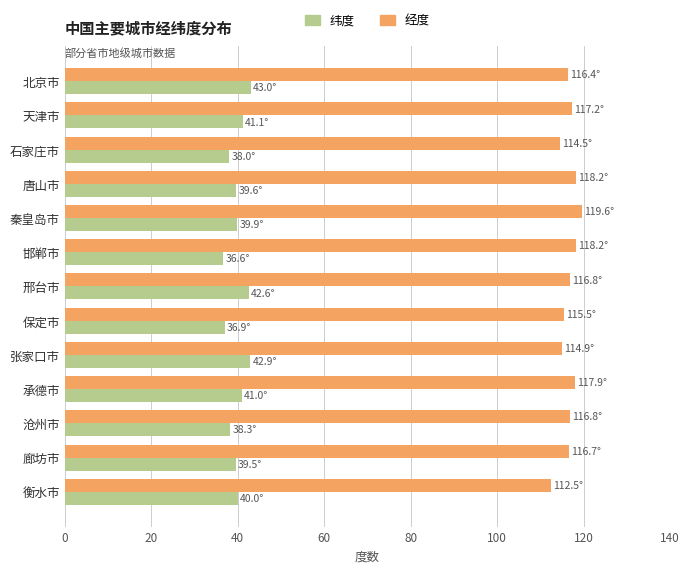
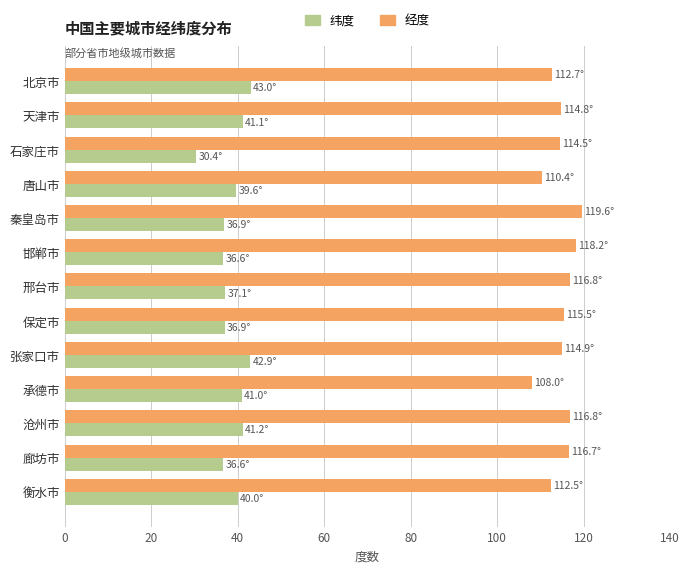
经度, 北京市: 116.4° -> 112.7°
经度, 天津市: 117.2° -> 114.8°
纬度, 石家庄市: 38.0° -> 30.4°
经度, 唐山市: 118.2° -> 110.4°
纬度, 秦皇岛市: 39.9° -> 36.9°
纬度, 邢台市: 42.6° -> 37.1°
经度, 承德市: 117.9° -> 108.0°
纬度, 沧州市: 38.3° -> 41.2°
纬度, 廊坊市: 39.5° -> 36.6°
